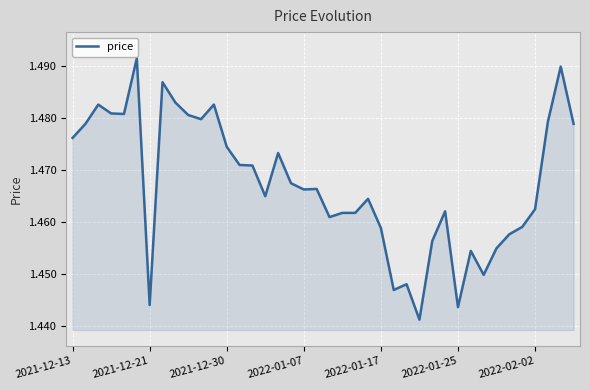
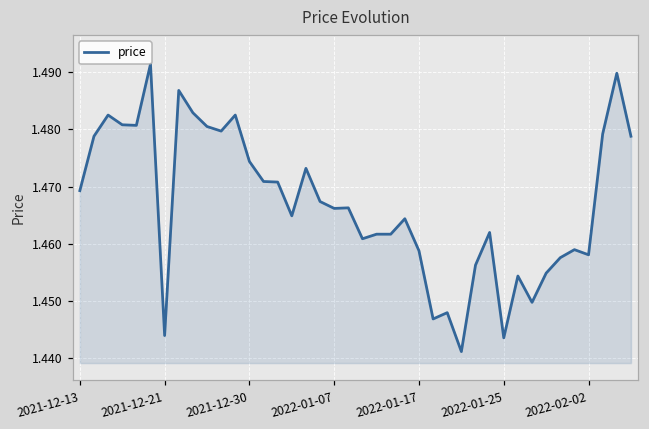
2021-12-13: 1.476 -> 1.469
2022-02-02: 1.462 -> 1.458
